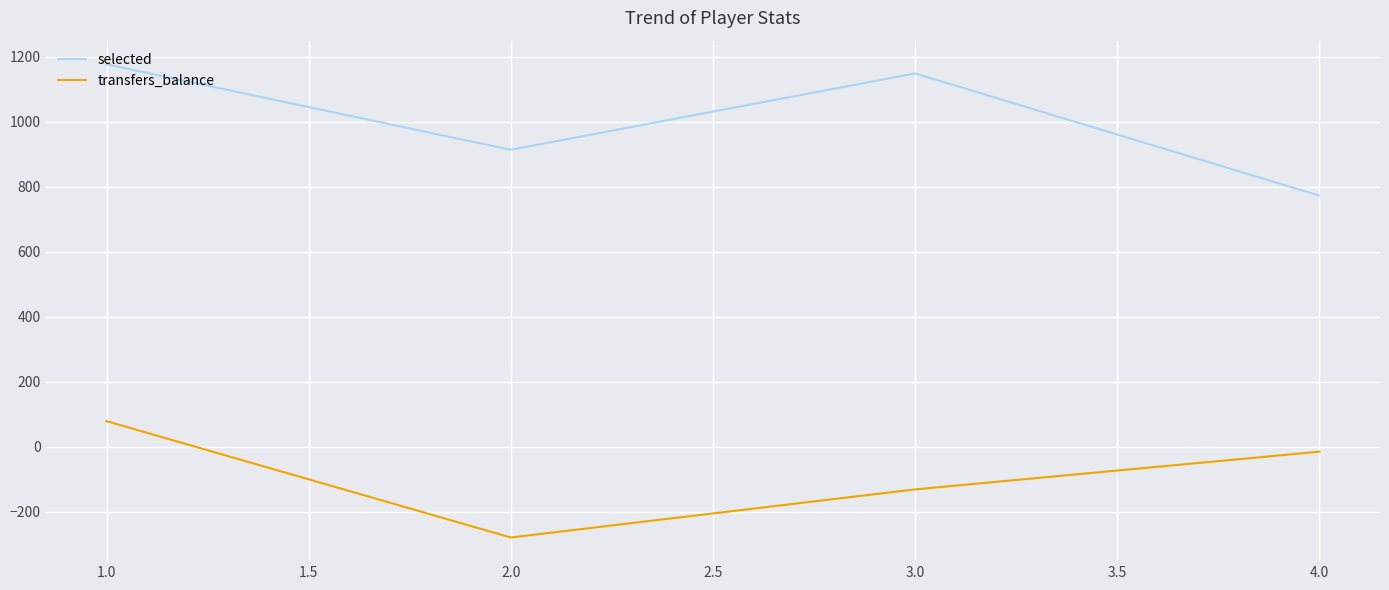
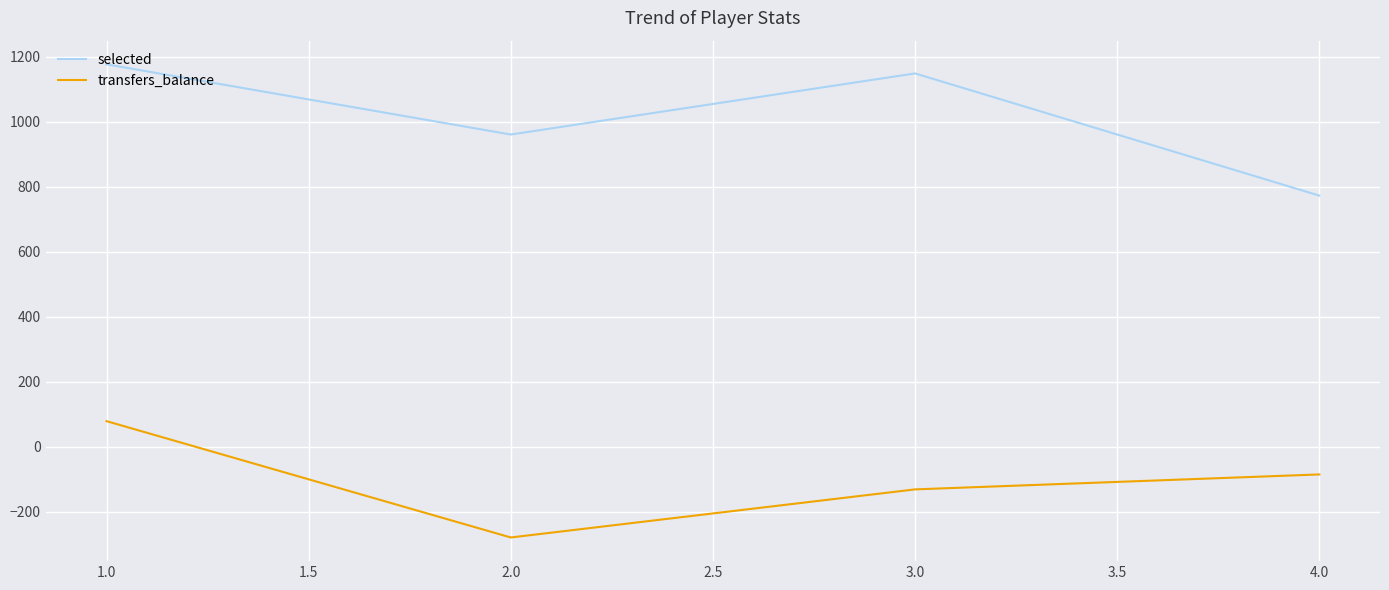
selected, 2.0: 910 -> 960
transfers_balance, 4.0: -20 -> -90
